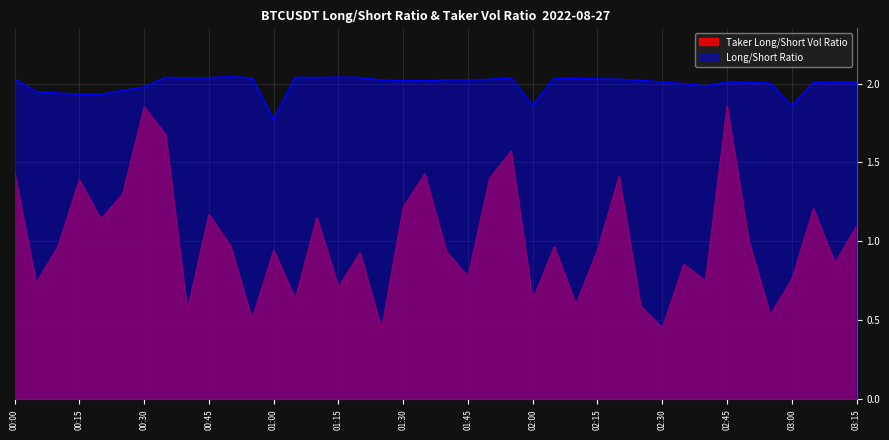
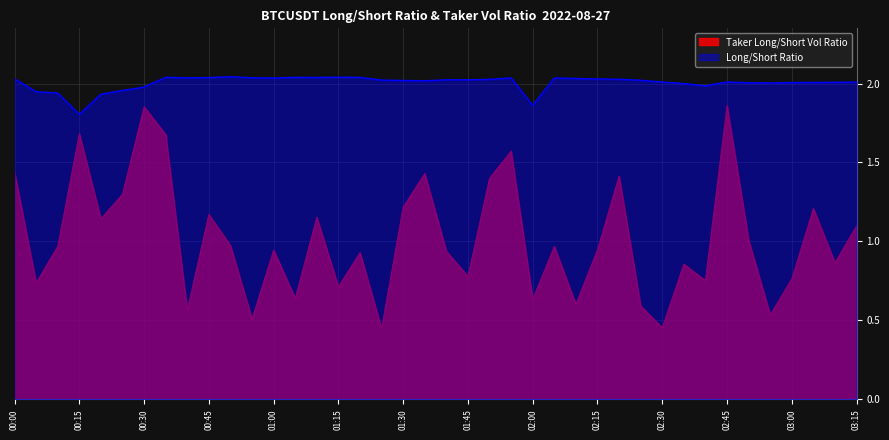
Taker Long/Short Vol Ratio, 00:15: 1.39 -> 1.68
Long/Short Ratio, 00:15: 1.93 -> 1.80
Long/Short Ratio, 01:00: 1.77 -> 2.03
Long/Short Ratio, 03:00: 1.86 -> 2.01
